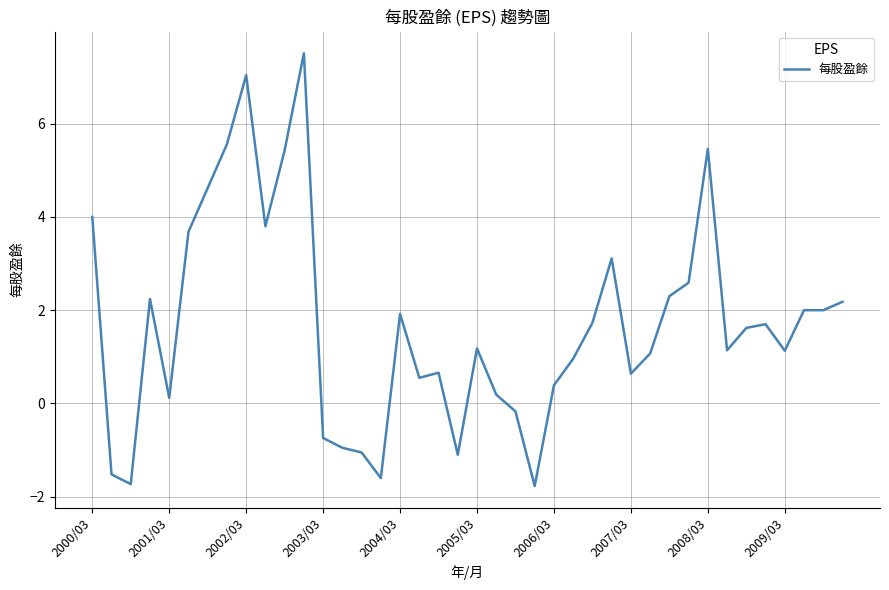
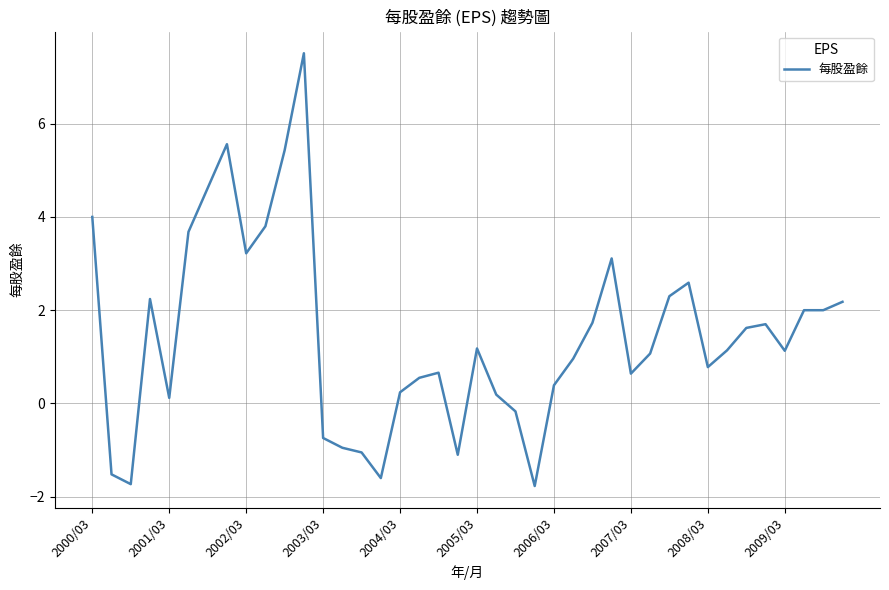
2002/03: 7.0 -> 3.2
2004/03: 1.9 -> 0.2
2008/03: 5.5 -> 0.8
